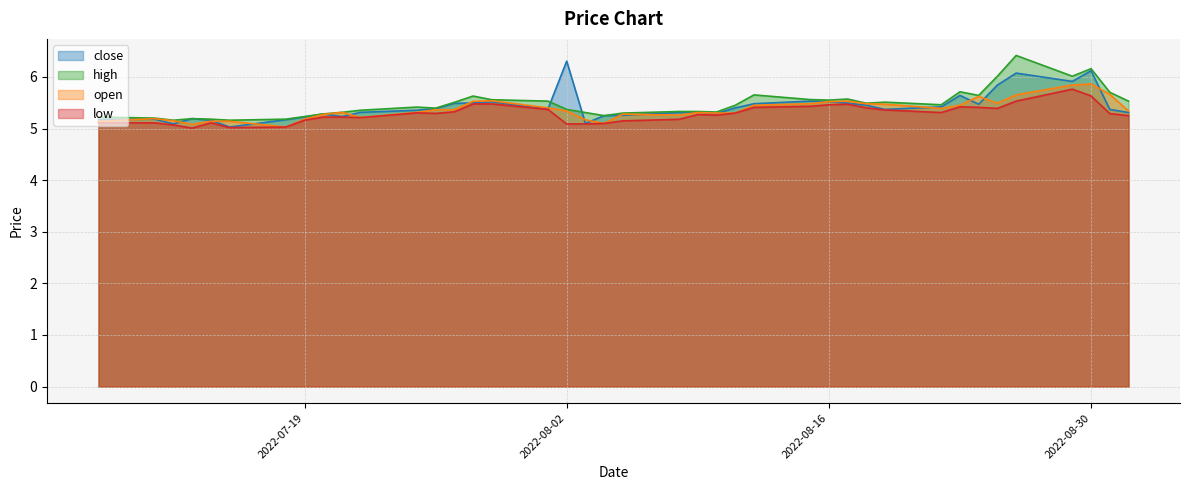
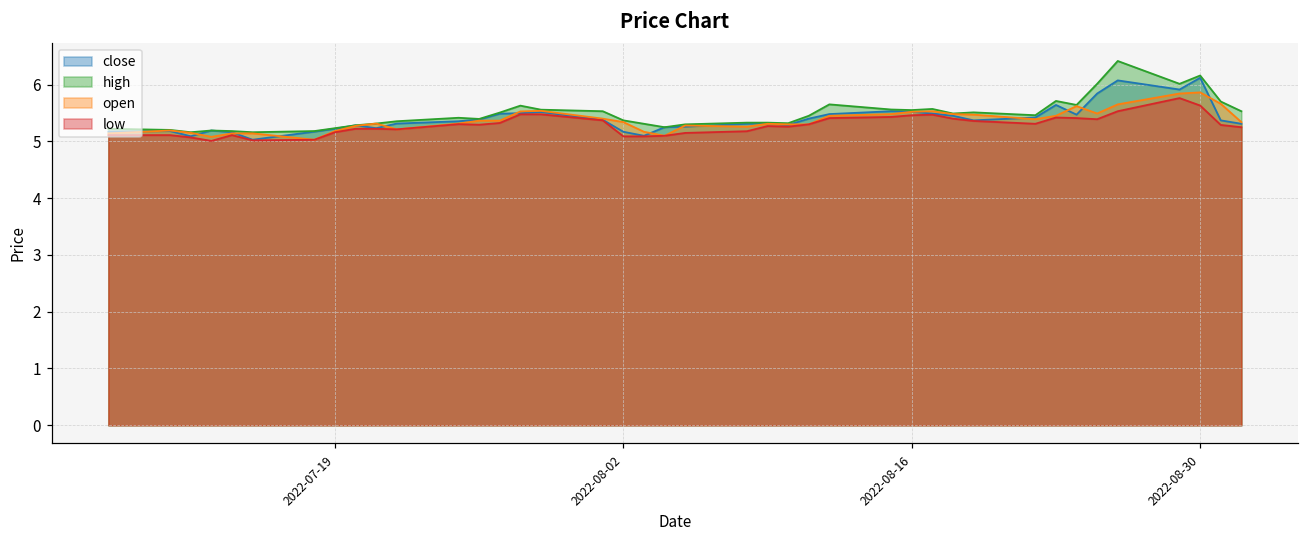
close, 2022-08-02: 6.3 -> 5.2
